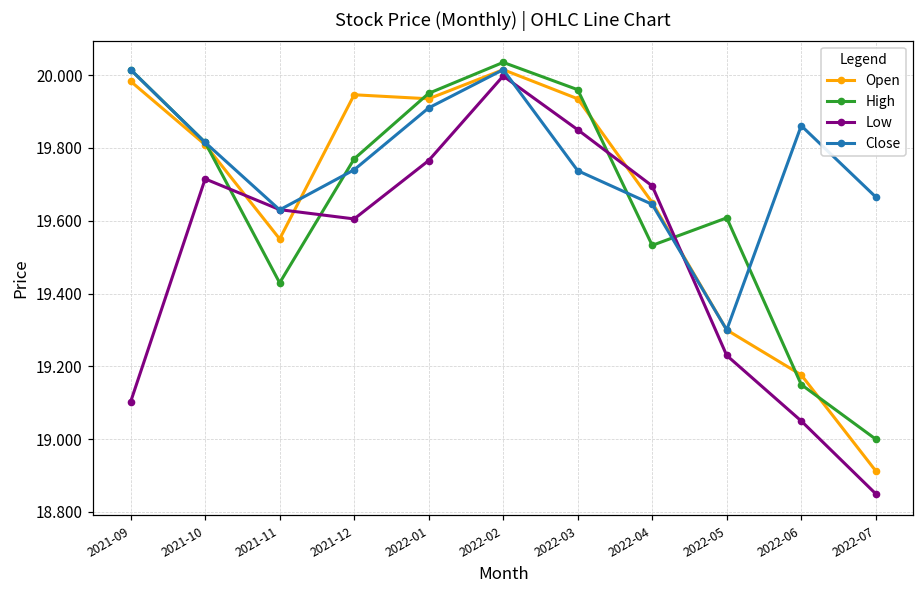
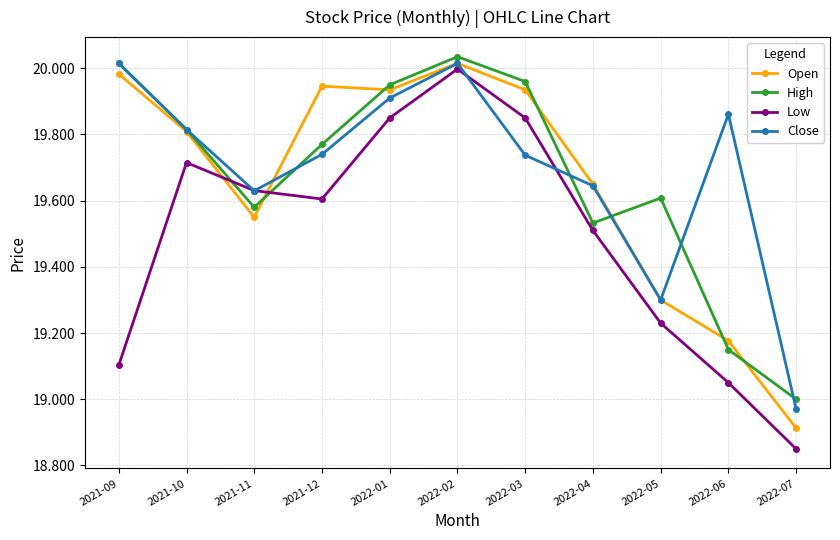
High, 2021-11: 19.43 -> 19.58
Low, 2022-01: 19.77 -> 19.85
Low, 2022-04: 19.70 -> 19.51
Close, 2022-07: 19.67 -> 18.97
